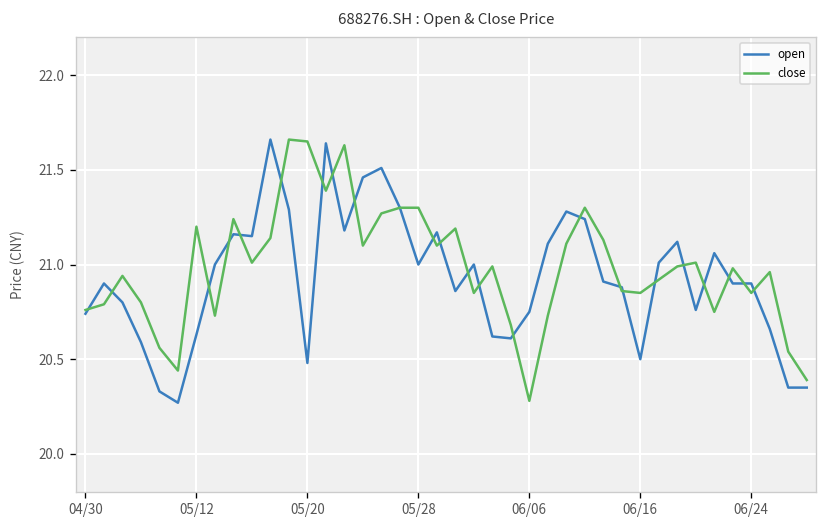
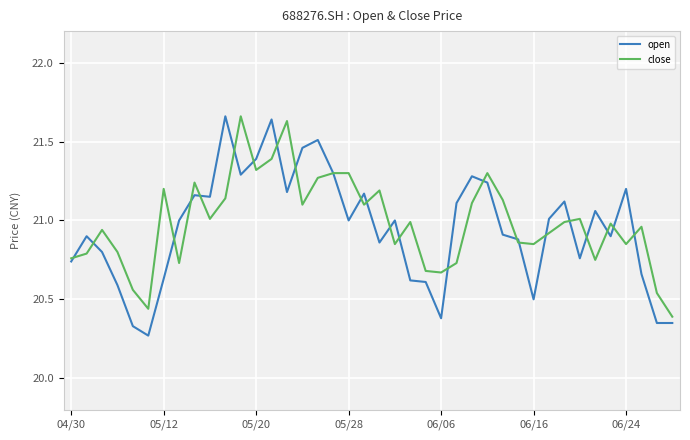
open, 05/20: 20.48 -> 21.39
close, 05/20: 21.65 -> 21.32
open, 06/06: 20.75 -> 20.38
close, 06/06: 20.28 -> 20.67
open, 06/24: 20.9 -> 21.2
